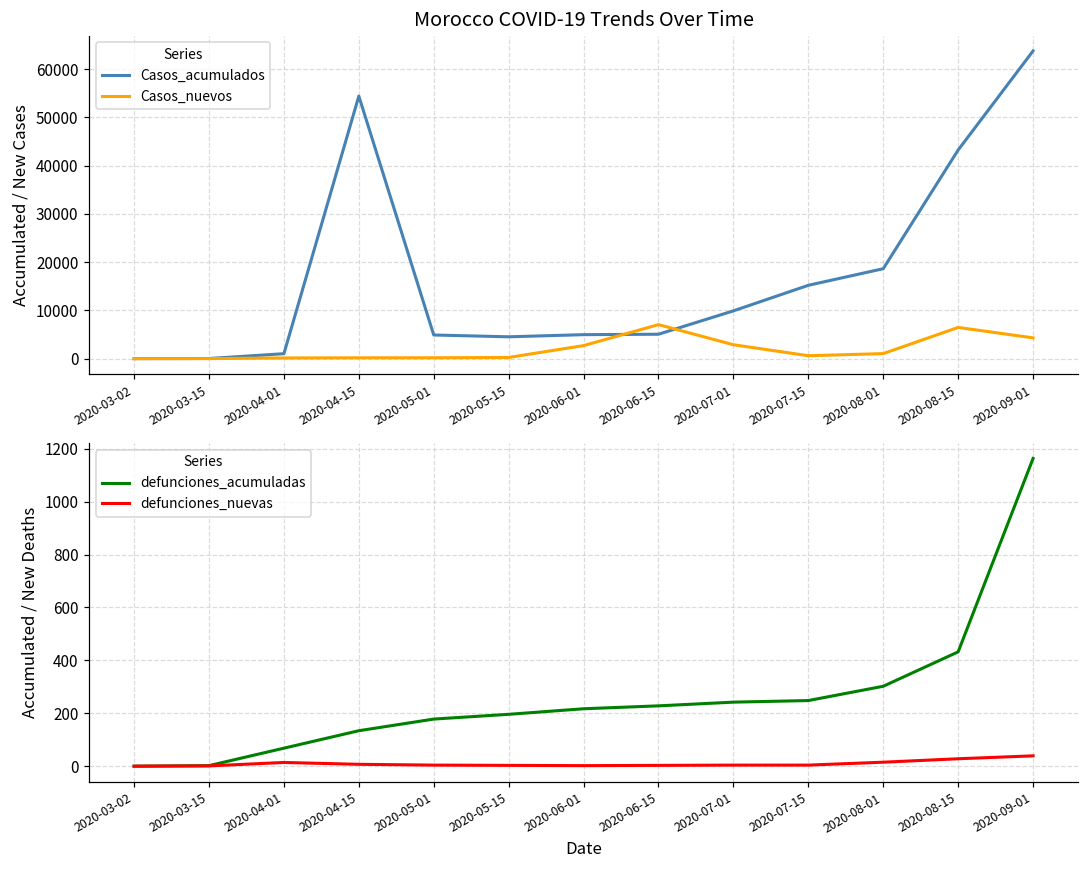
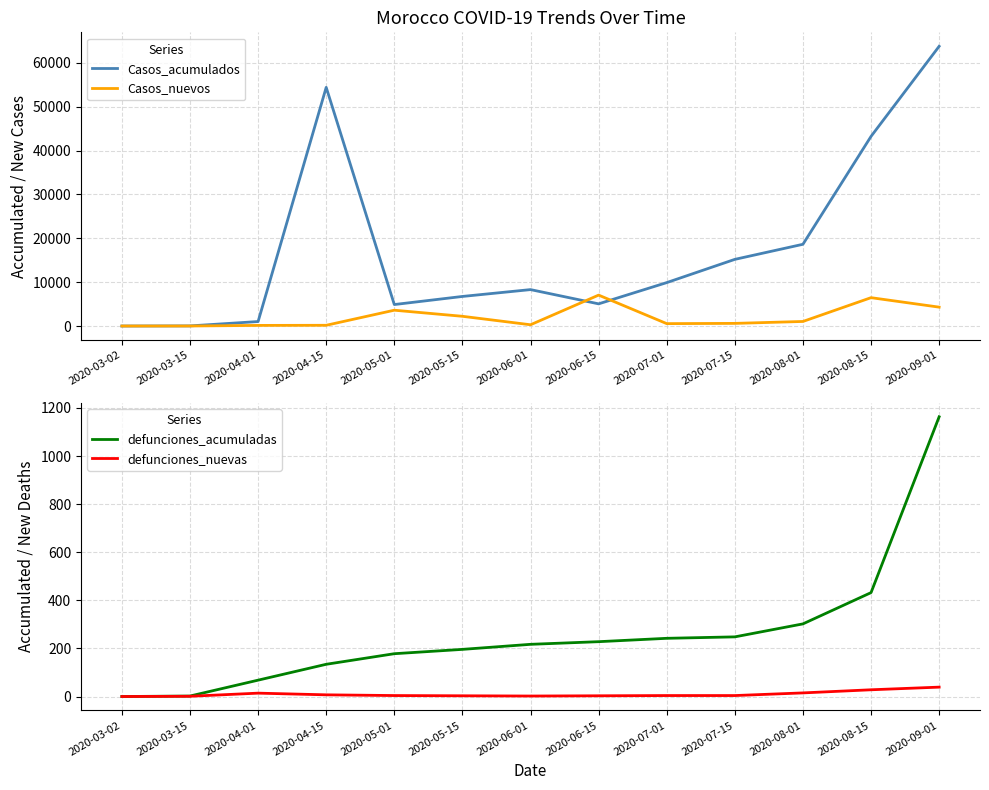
Morocco COVID-19 Trends Over Time, Casos_nuevos, 2020-05-01: 0 -> 4000
Morocco COVID-19 Trends Over Time, Casos_acumulados, 2020-05-15: 5000 -> 7000
Morocco COVID-19 Trends Over Time, Casos_nuevos, 2020-05-15: 0 -> 2000
Morocco COVID-19 Trends Over Time, Casos_acumulados, 2020-06-01: 5000 -> 8000
Morocco COVID-19 Trends Over Time, Casos_nuevos, 2020-06-01: 3000 -> 0
Morocco COVID-19 Trends Over Time, Casos_nuevos, 2020-07-01: 3000 -> 1000
